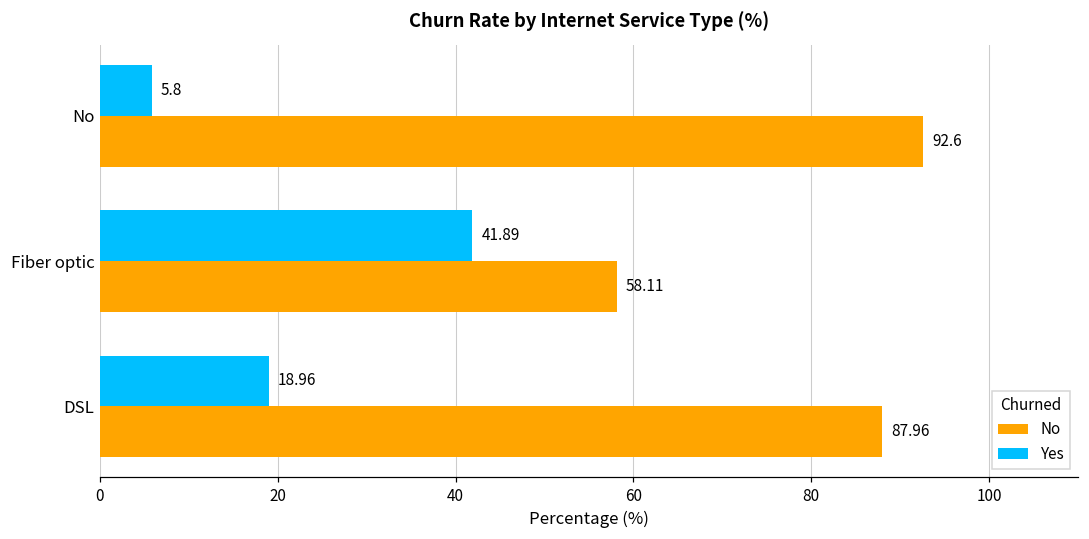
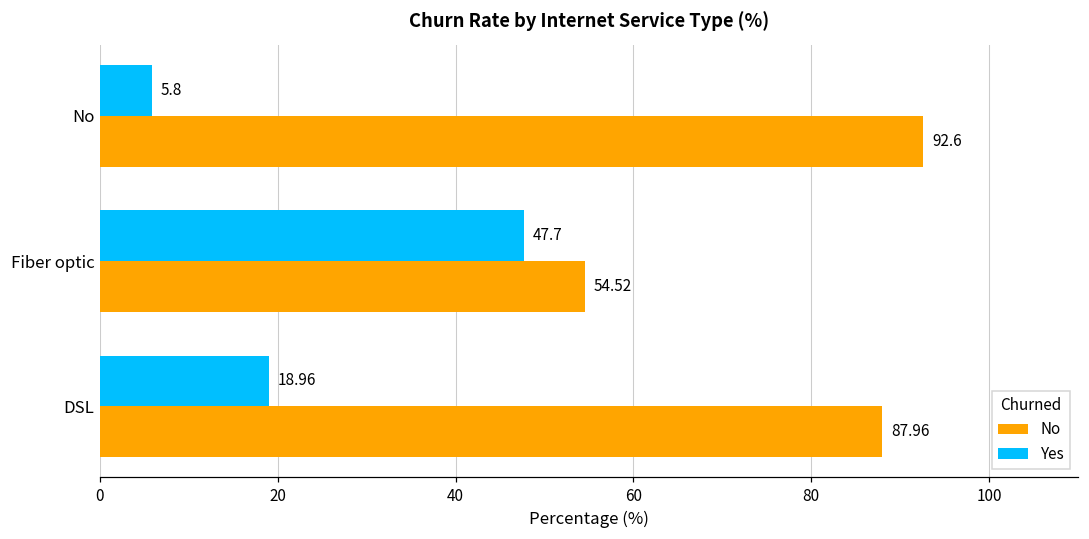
Yes, Fiber optic: 41.89 -> 47.7
No, Fiber optic: 58.11 -> 54.52
